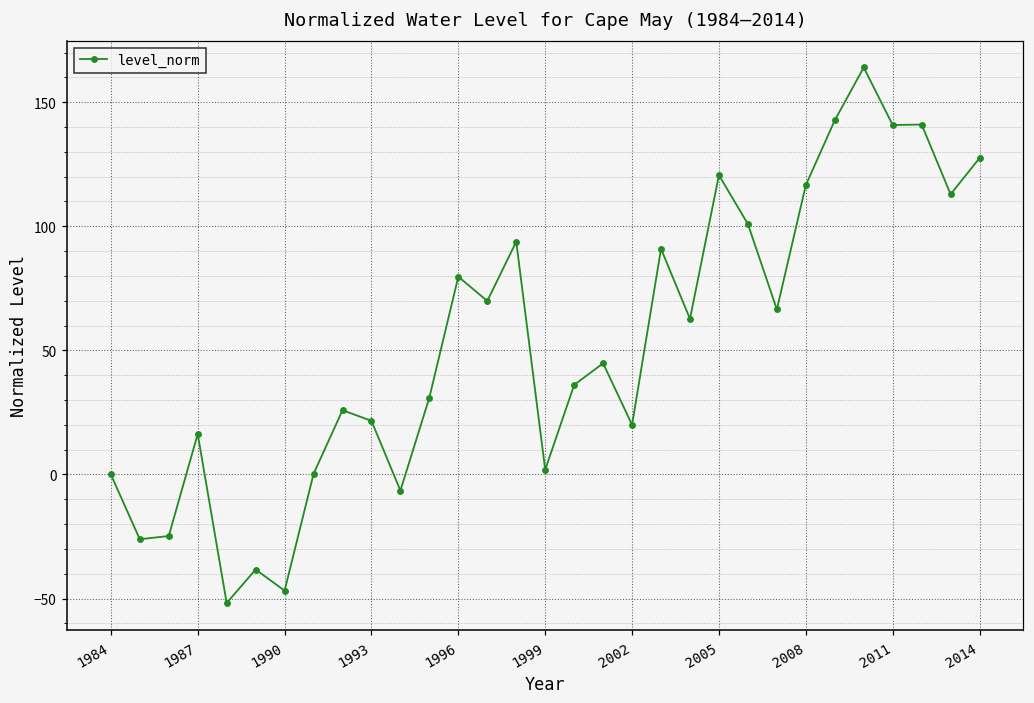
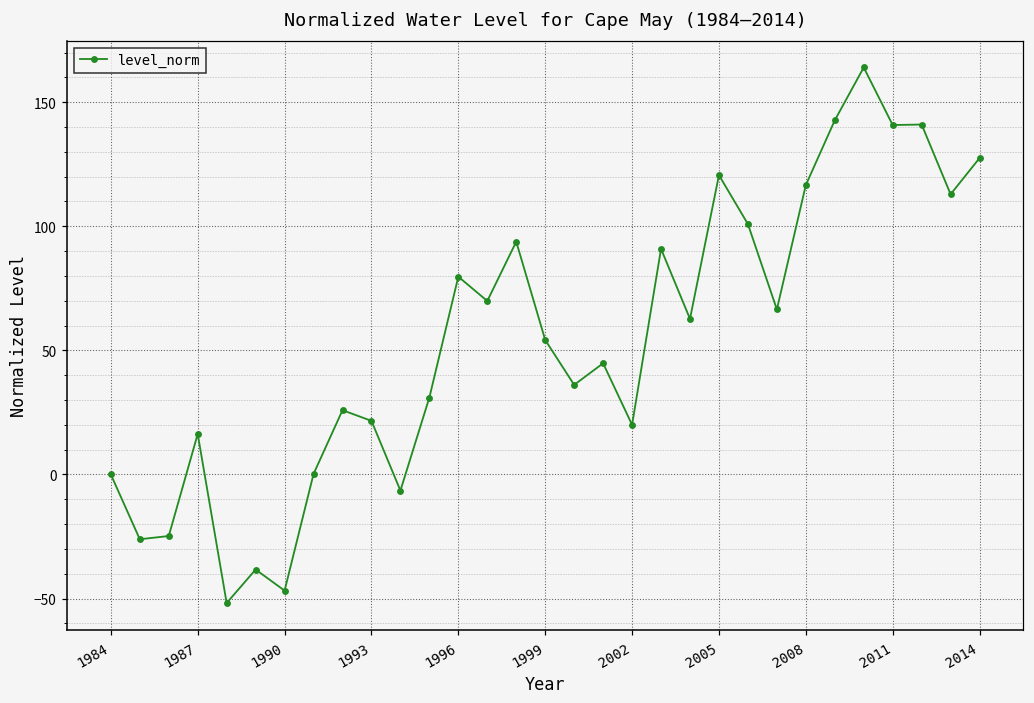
1999: 2 -> 54
